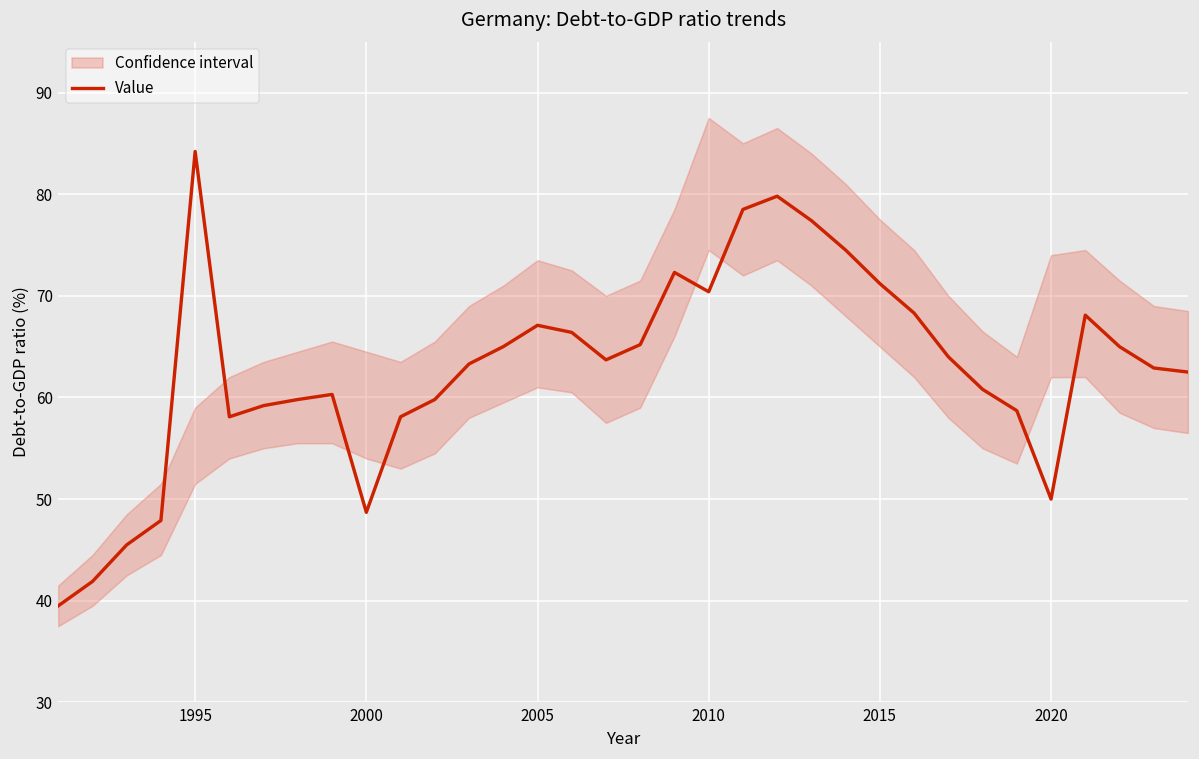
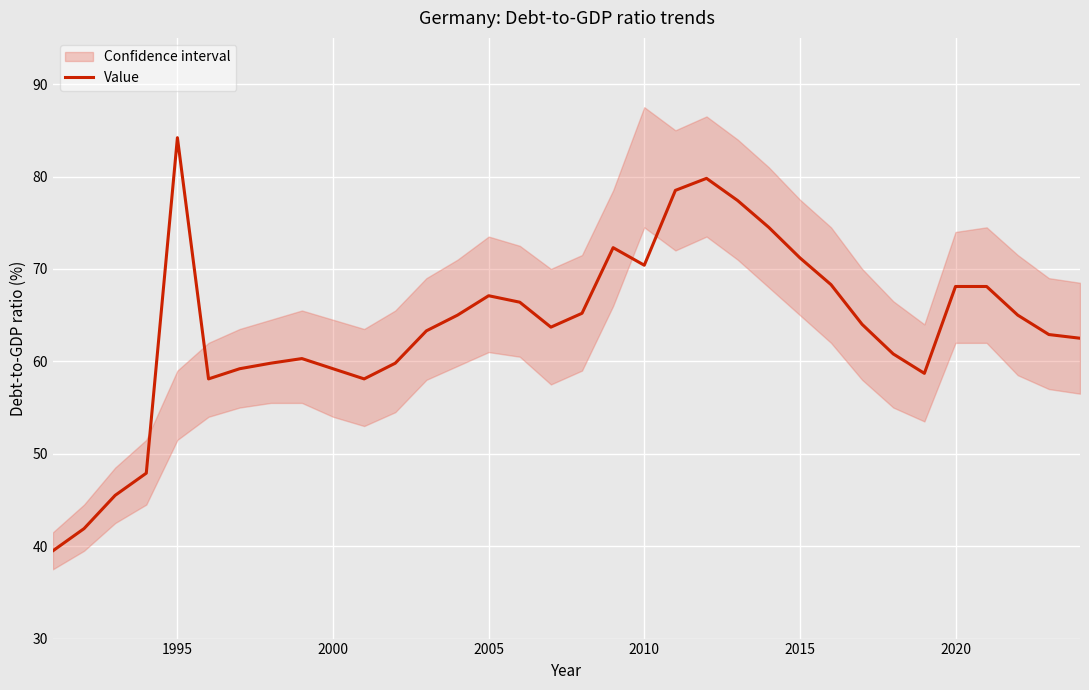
Value, 2000: 49 -> 59
Value, 2020: 50 -> 68
